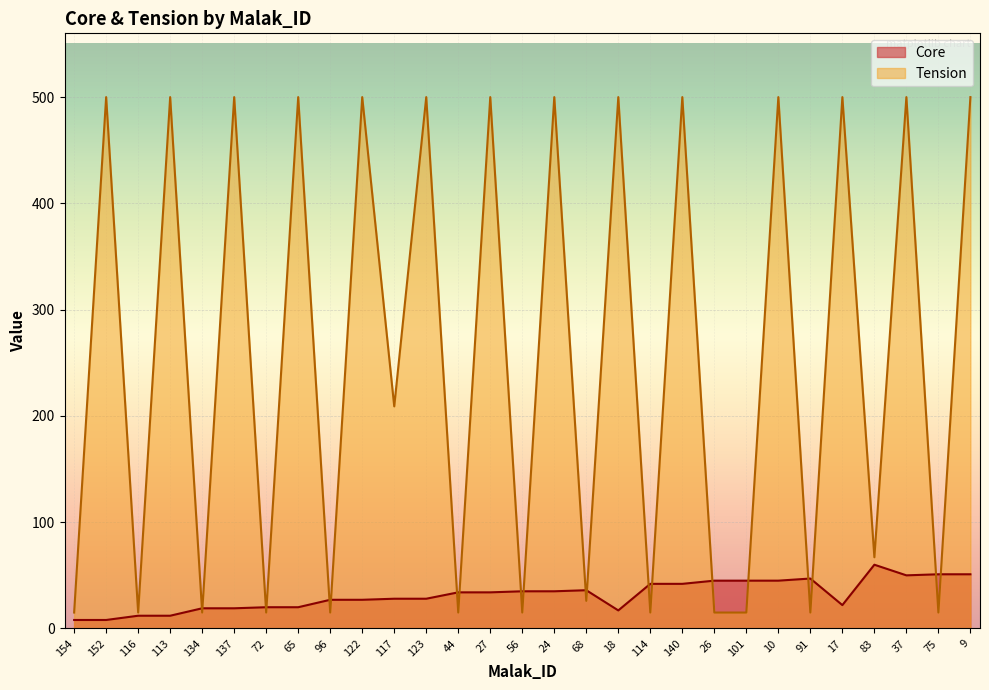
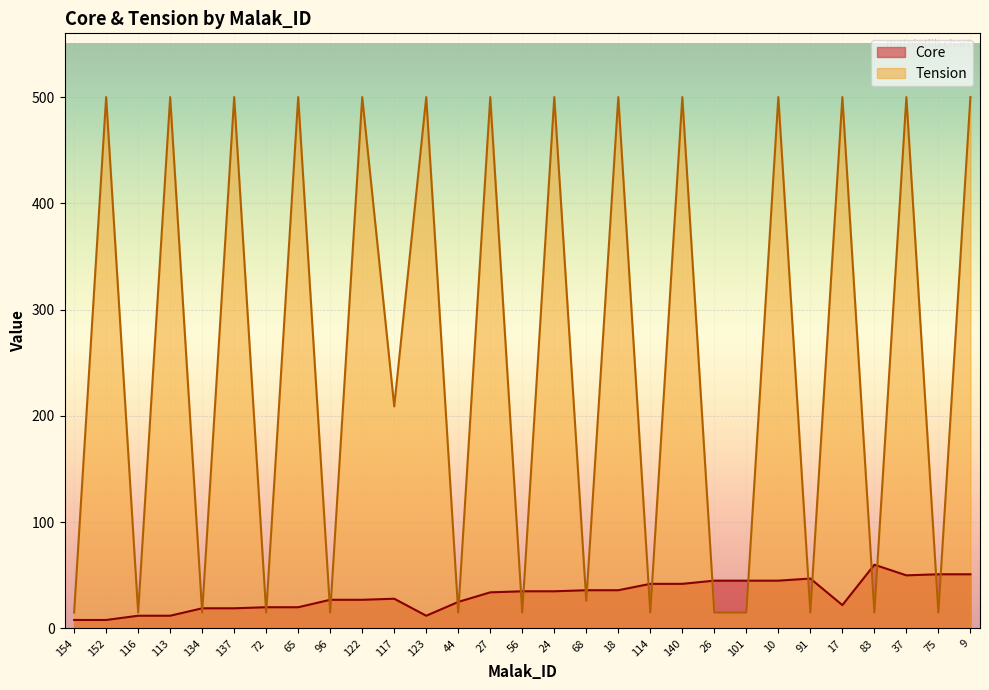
Core, 123: 28 -> 12
Core, 44: 34 -> 25
Core, 18: 17 -> 36
Tension, 83: 67 -> 15
